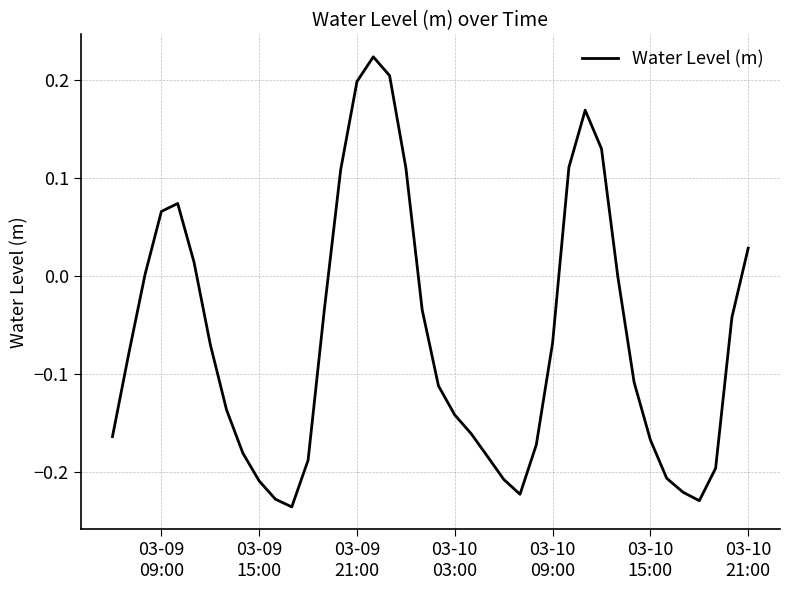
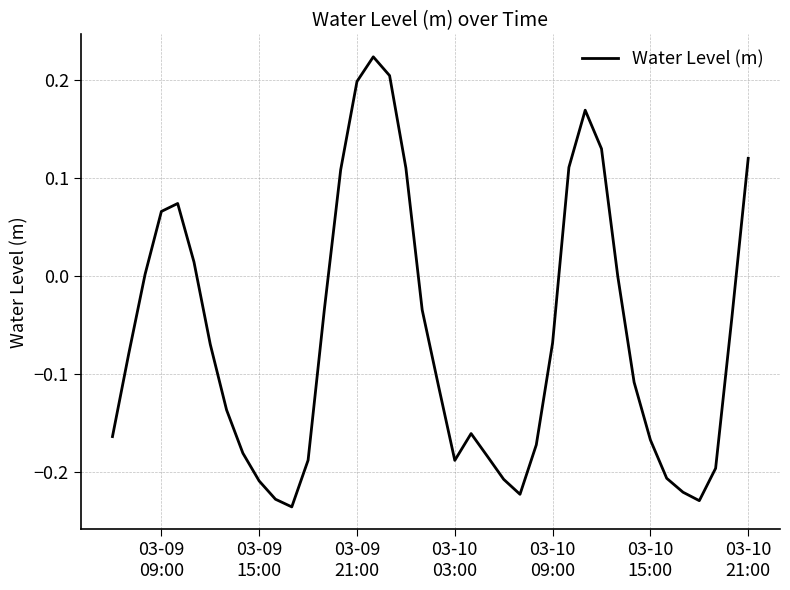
03-10 03:00: -0.14 -> -0.19
03-10 21:00: 0.03 -> 0.12
